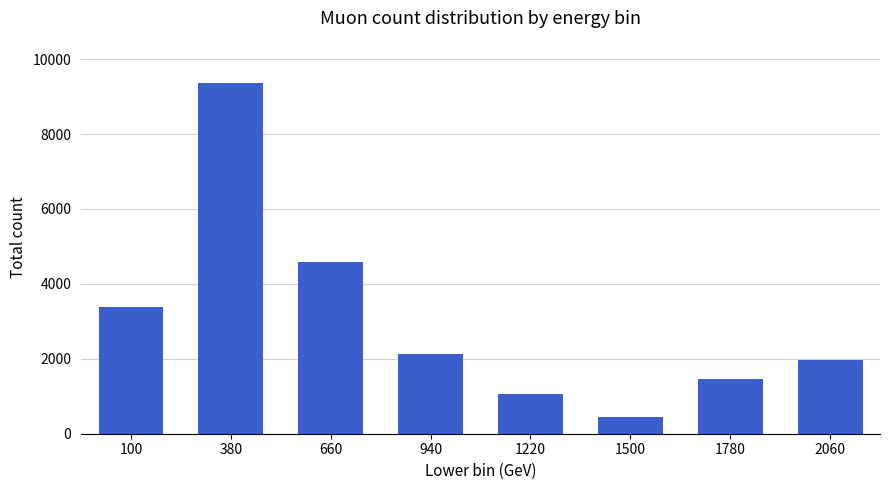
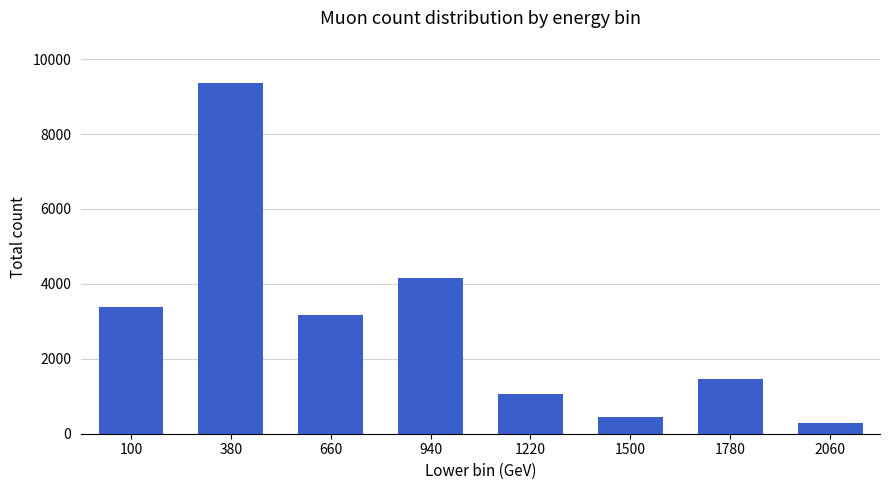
660: 4600 -> 3200
940: 2100 -> 4100
2060: 2000 -> 300
